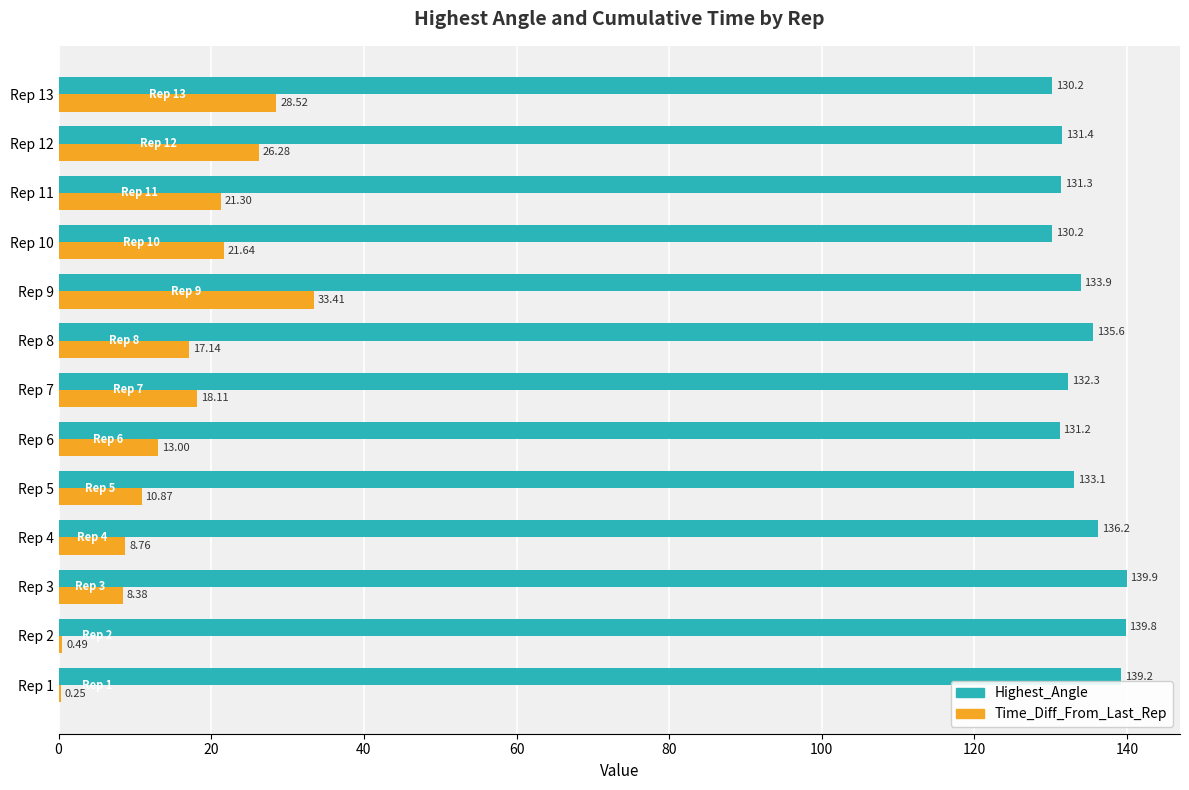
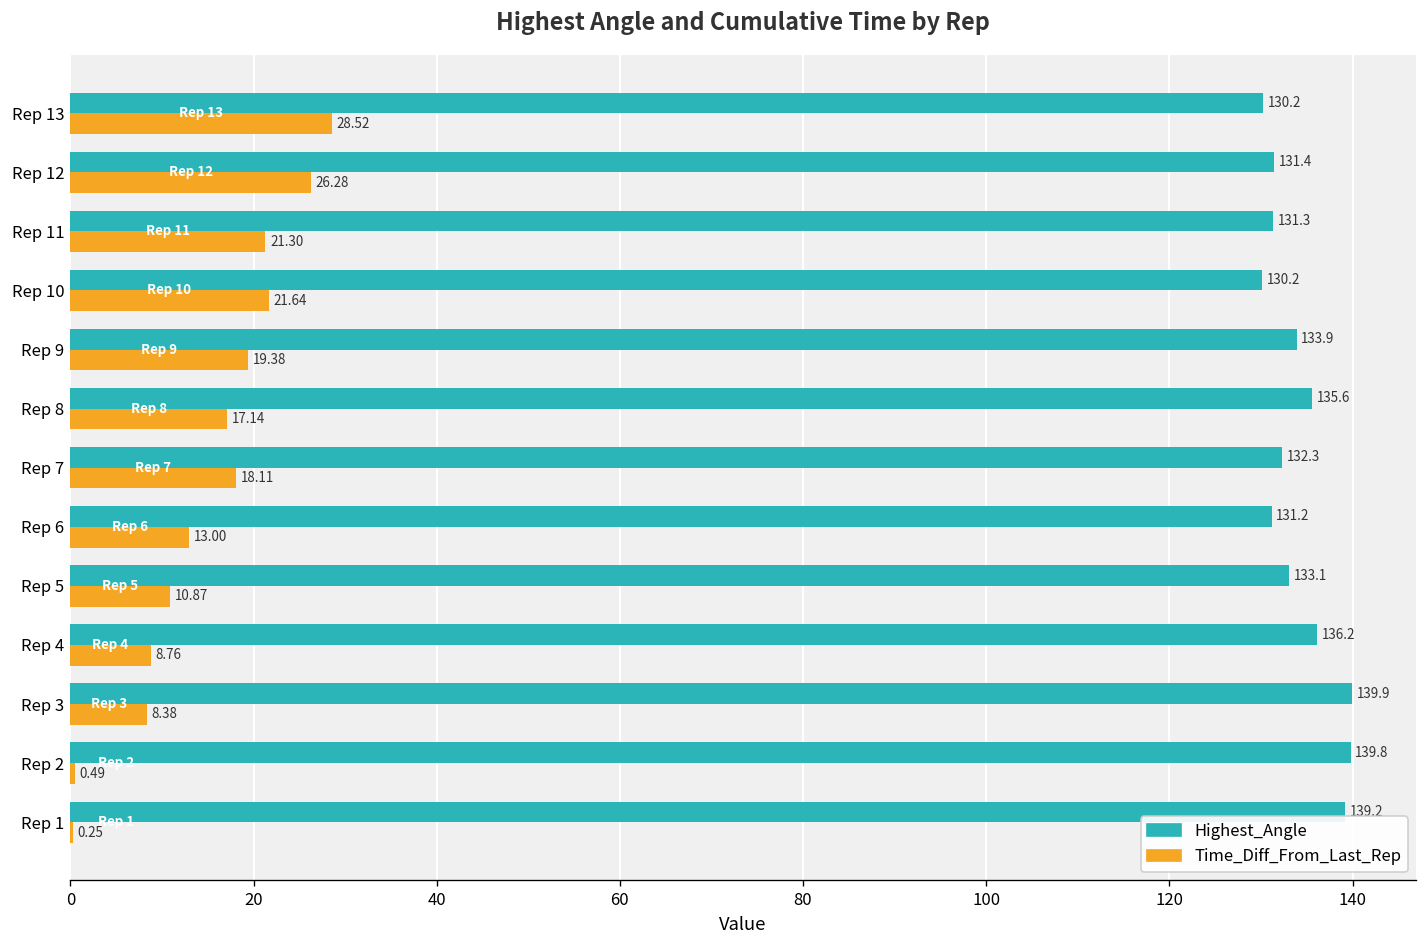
Time_Diff_From_Last_Rep, Rep 9: 33.41 -> 19.38
